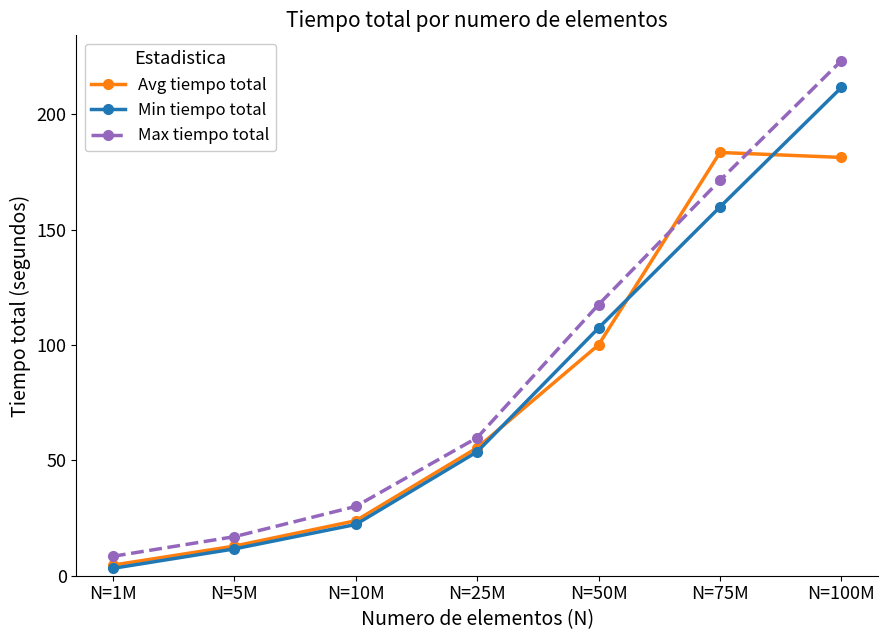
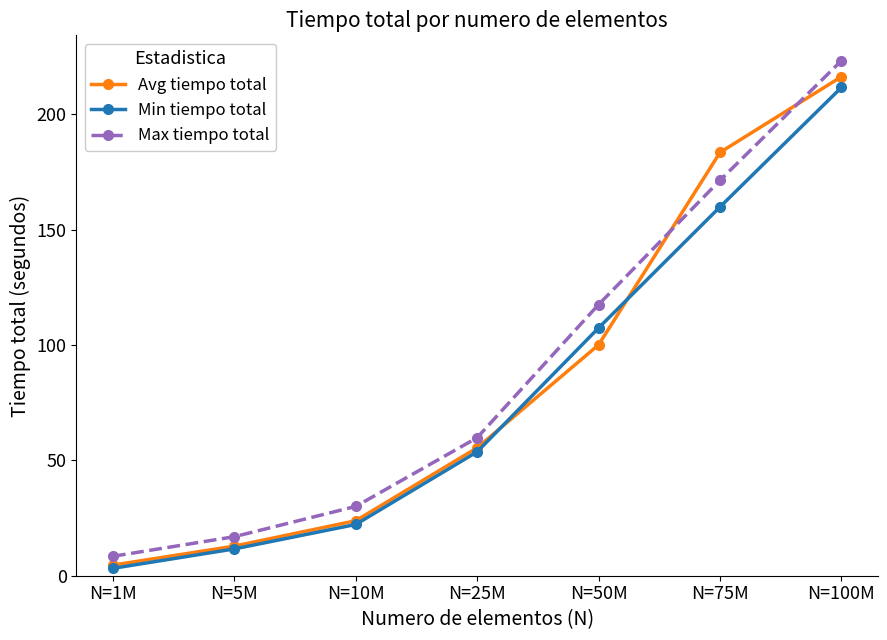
Avg tiempo total, N=100M: 181 -> 216
